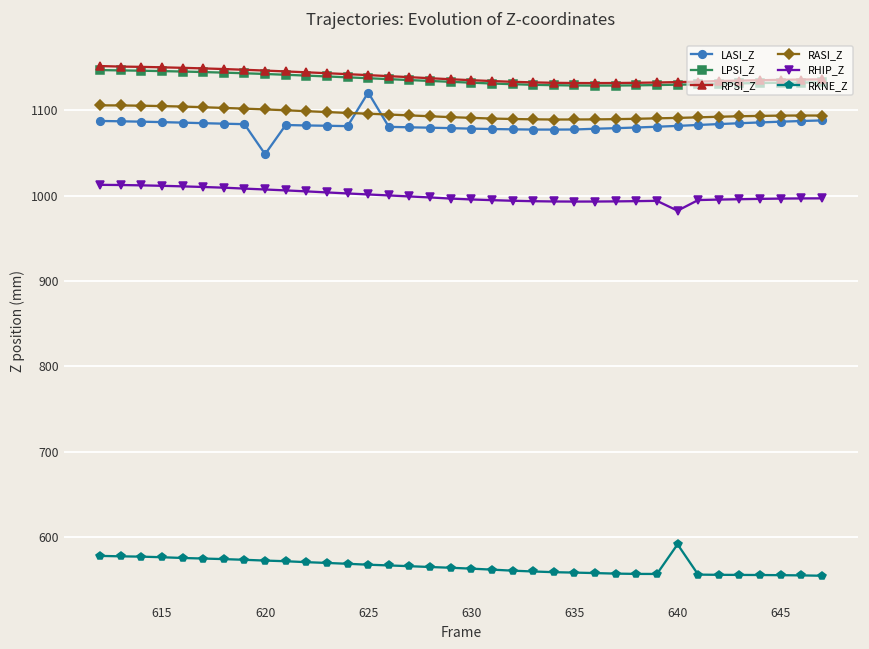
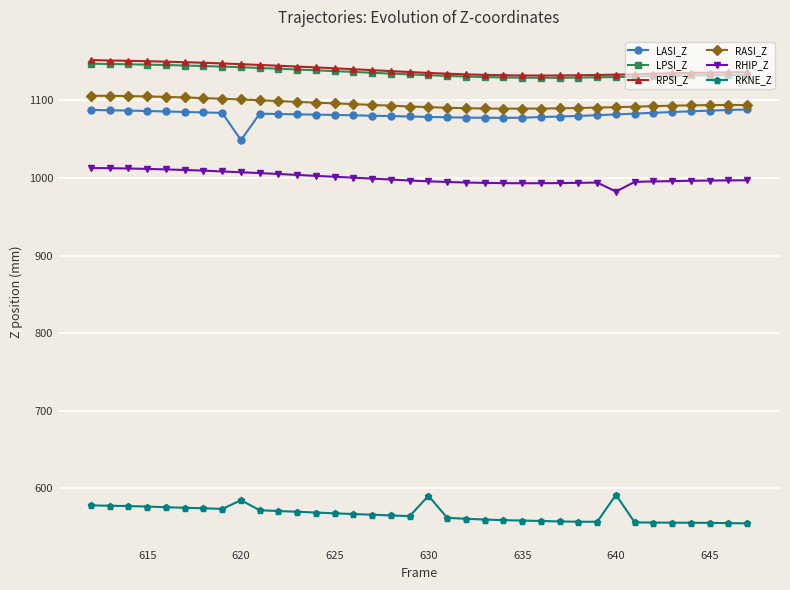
RKNE_Z, 620: 570 -> 580
LASI_Z, 625: 1120 -> 1080
RKNE_Z, 630: 560 -> 590
